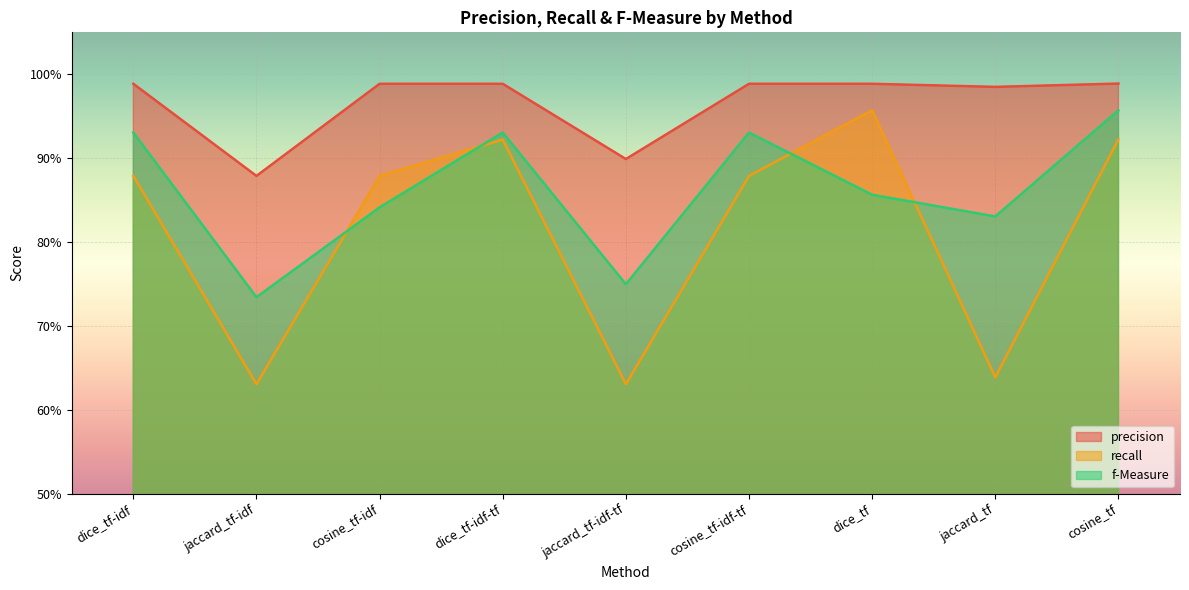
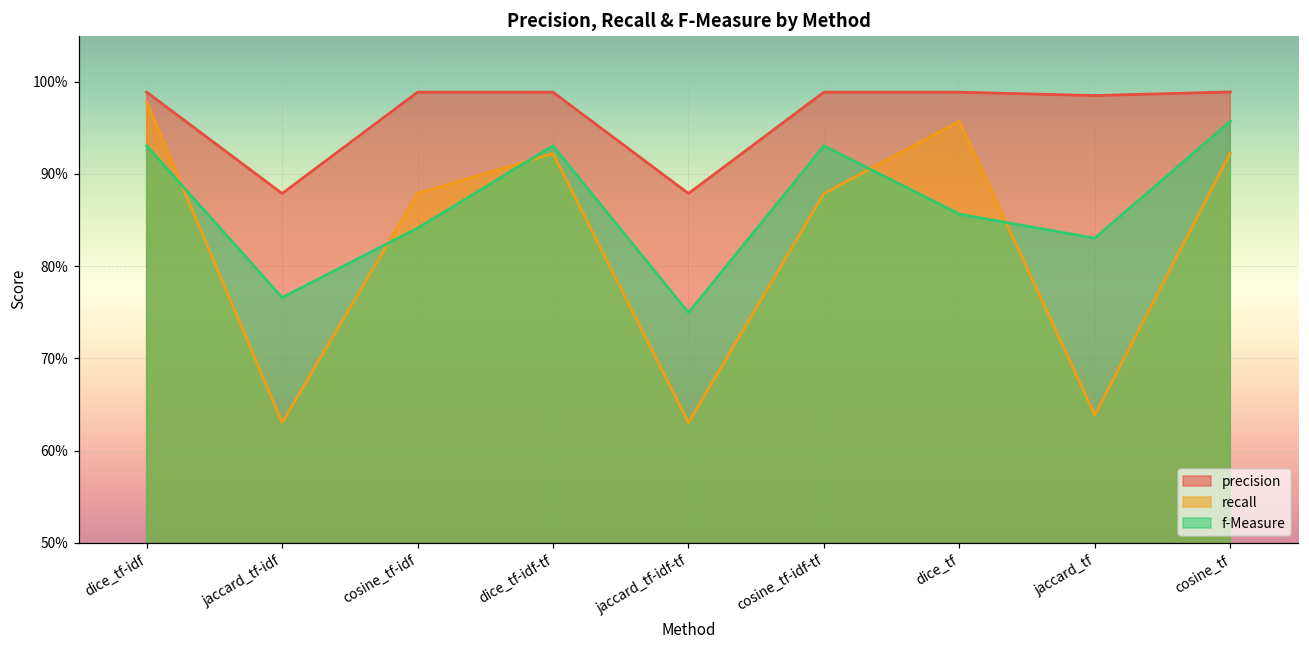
recall, dice_tf-idf: 88% -> 98%
f-Measure, jaccard_tf-idf: 73% -> 77%
precision, jaccard_tf-idf-tf: 90% -> 88%
